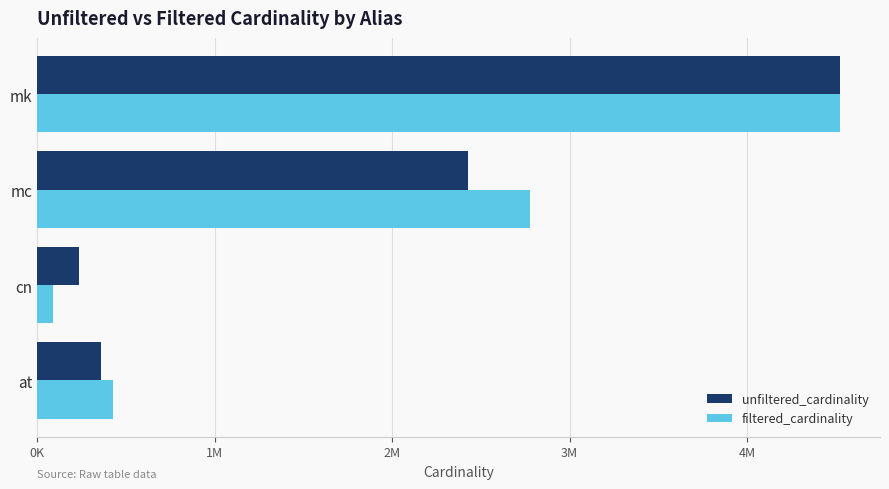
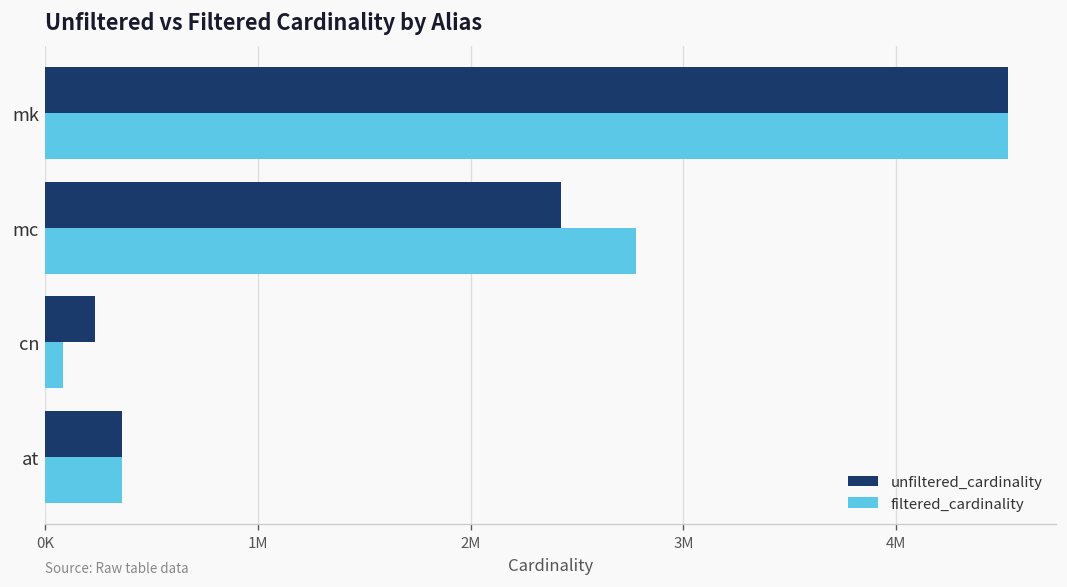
filtered_cardinality, at: 430000 -> 360000
